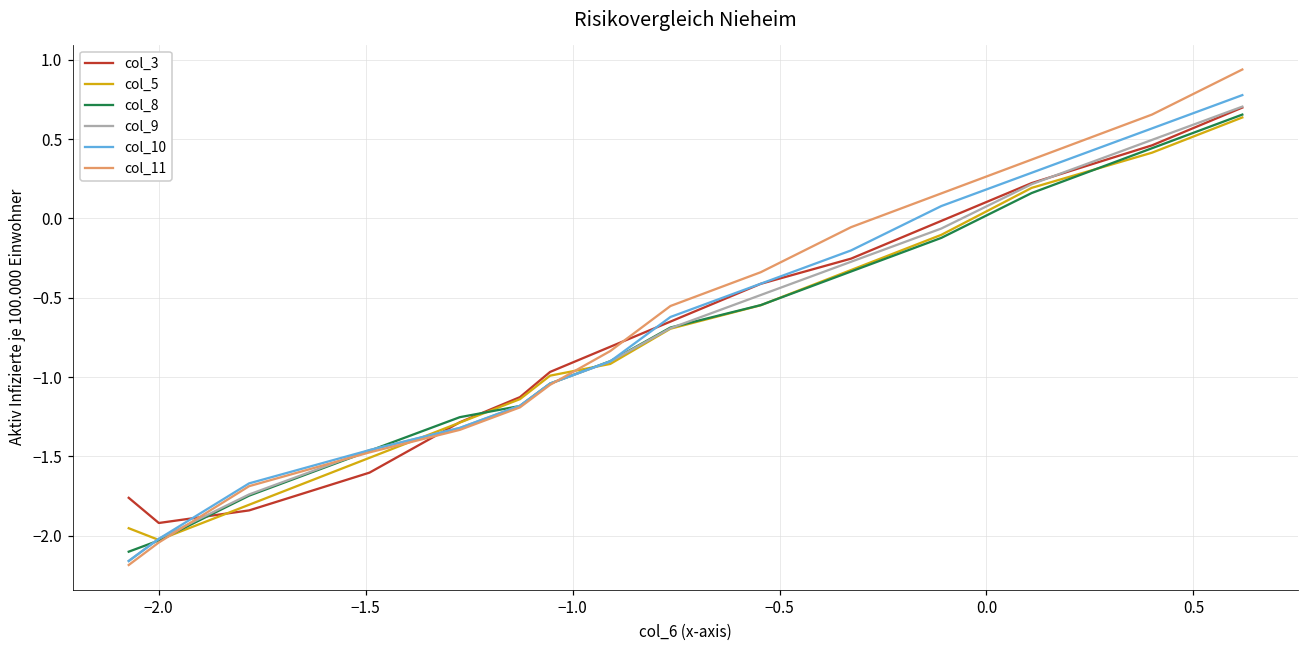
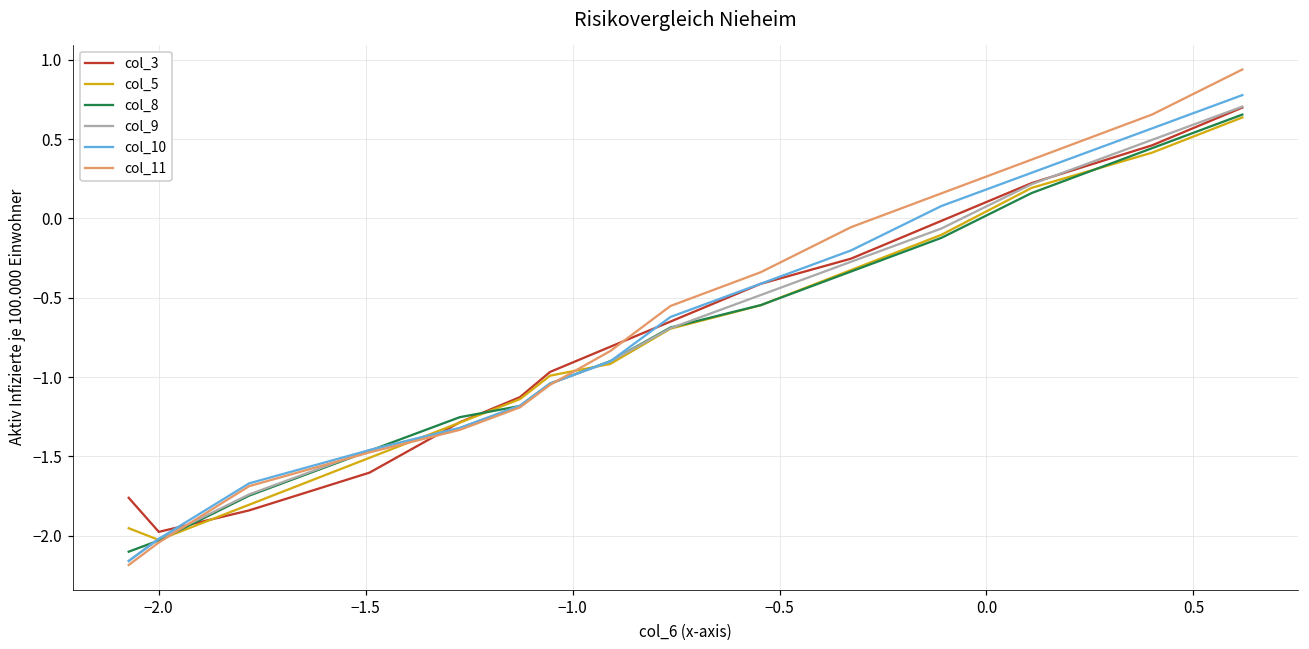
col_3, −2.0: -1.92 -> -1.98
